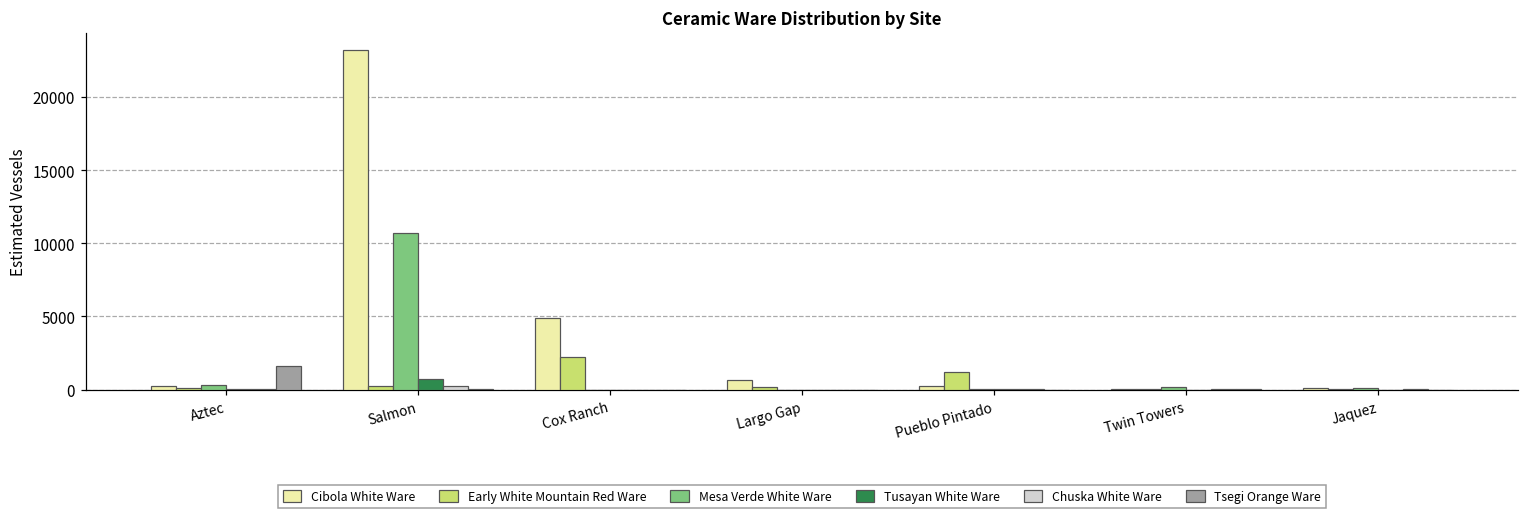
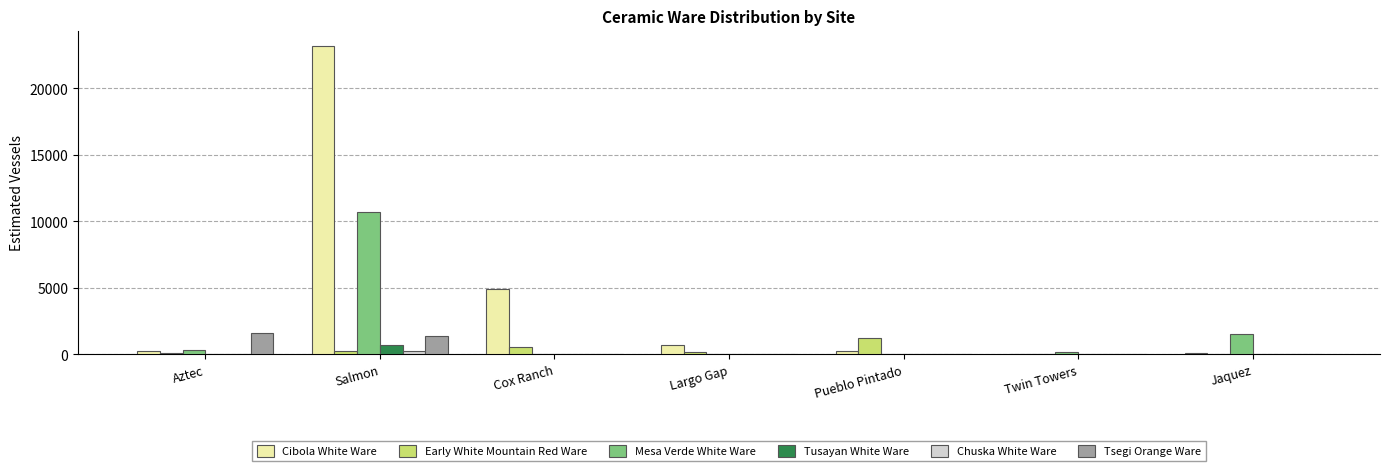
Tsegi Orange Ware, Salmon: 0 -> 1400
Early White Mountain Red Ware, Cox Ranch: 2200 -> 500
Mesa Verde White Ware, Jaquez: 100 -> 1500
